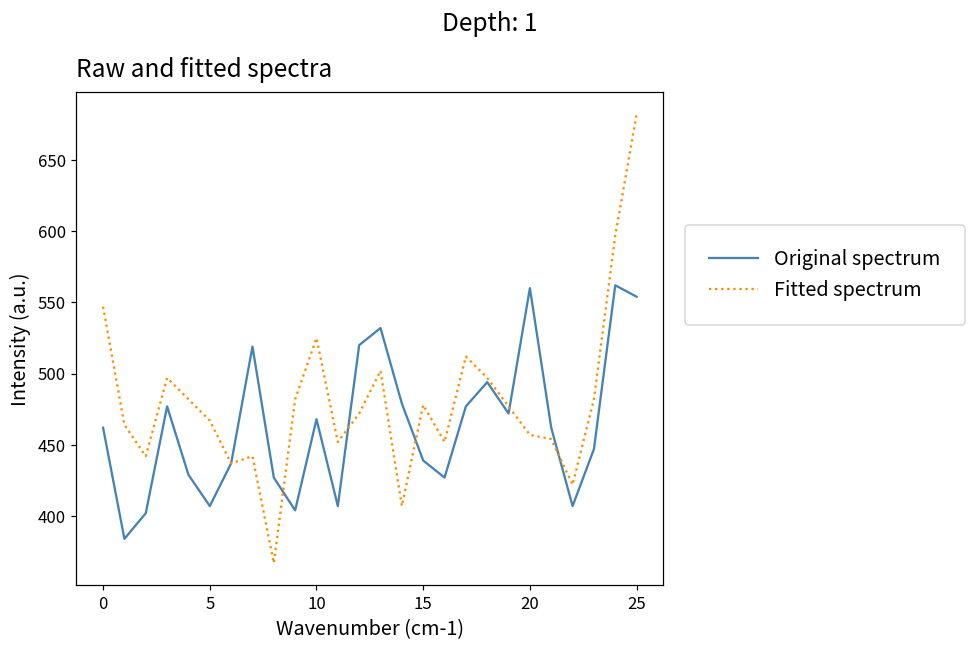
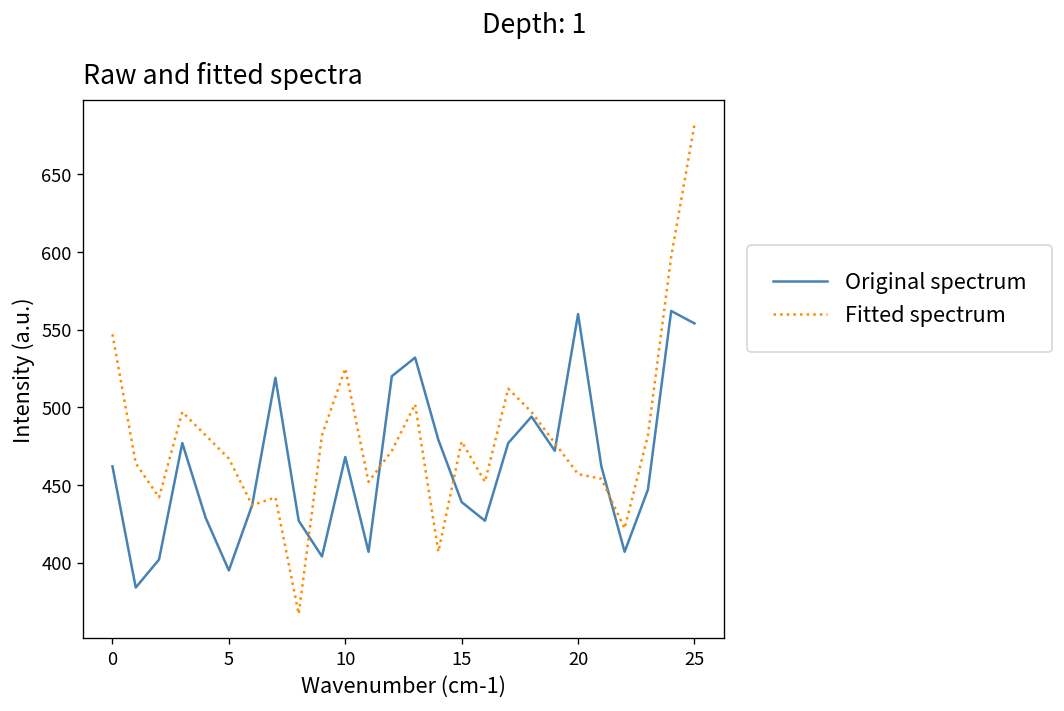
Original spectrum, 5: 407 -> 395
